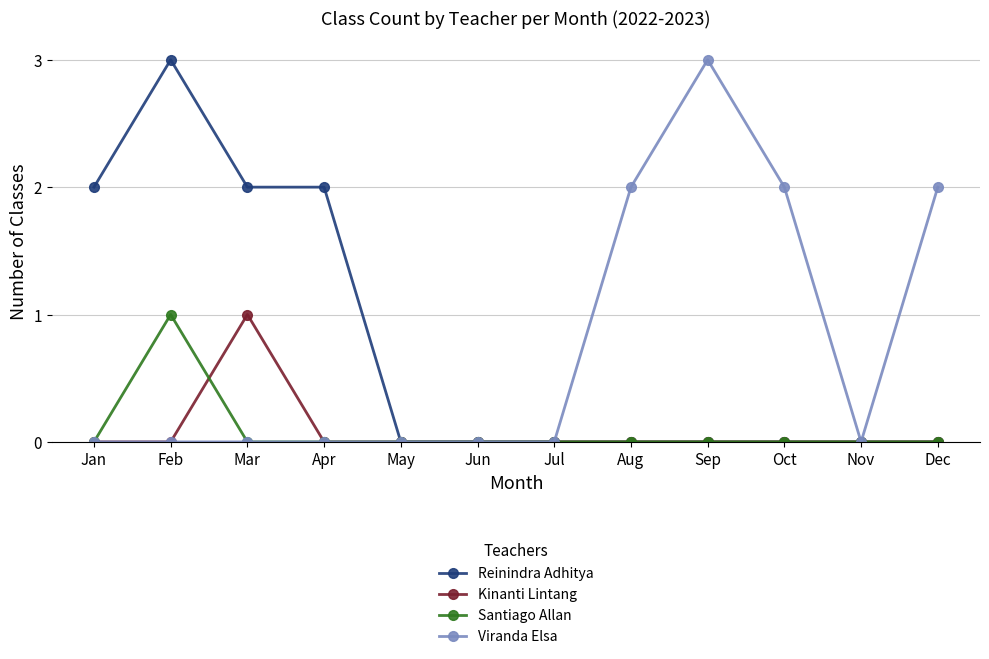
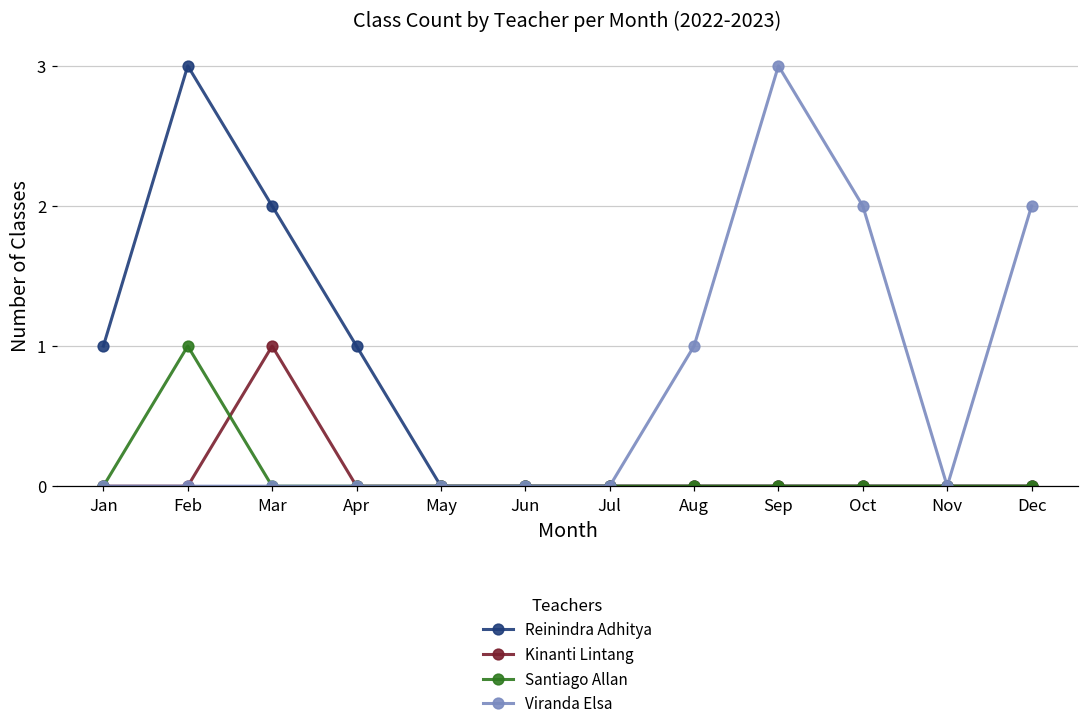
Reinindra Adhitya, Jan: 2 -> 1
Reinindra Adhitya, Apr: 2 -> 1
Viranda Elsa, Aug: 2 -> 1
